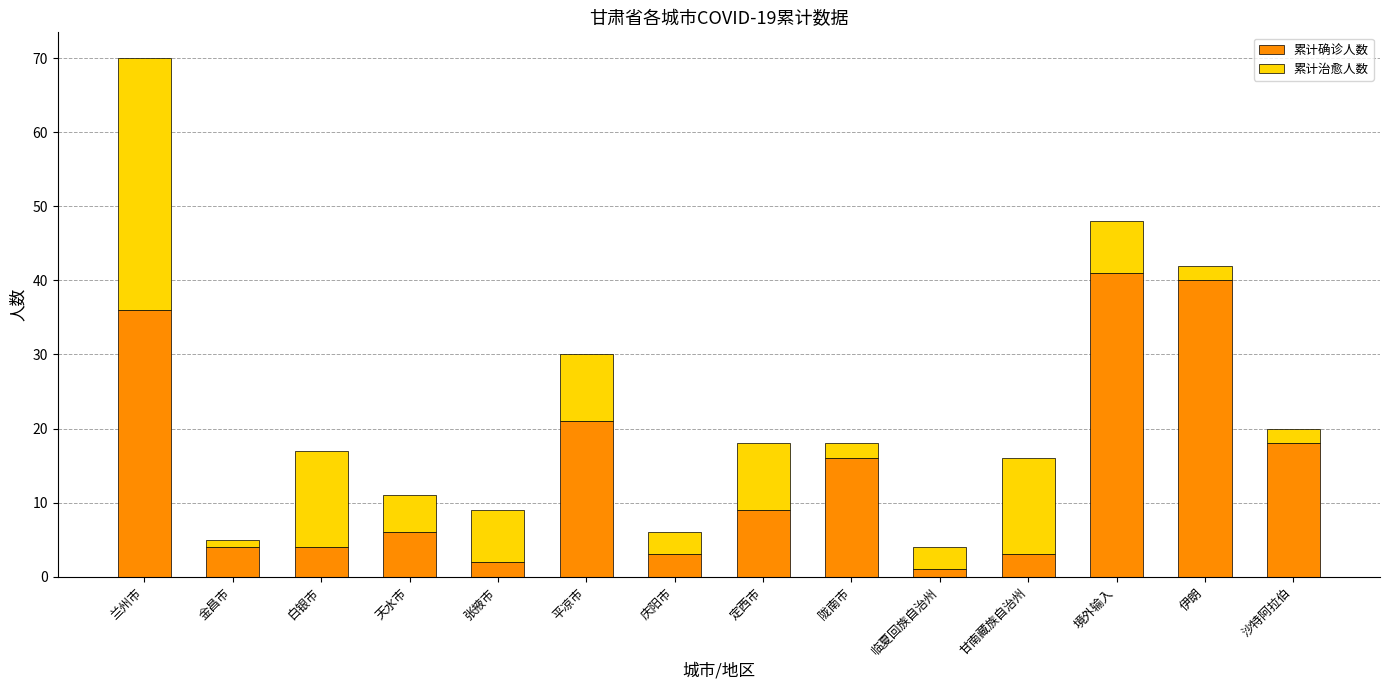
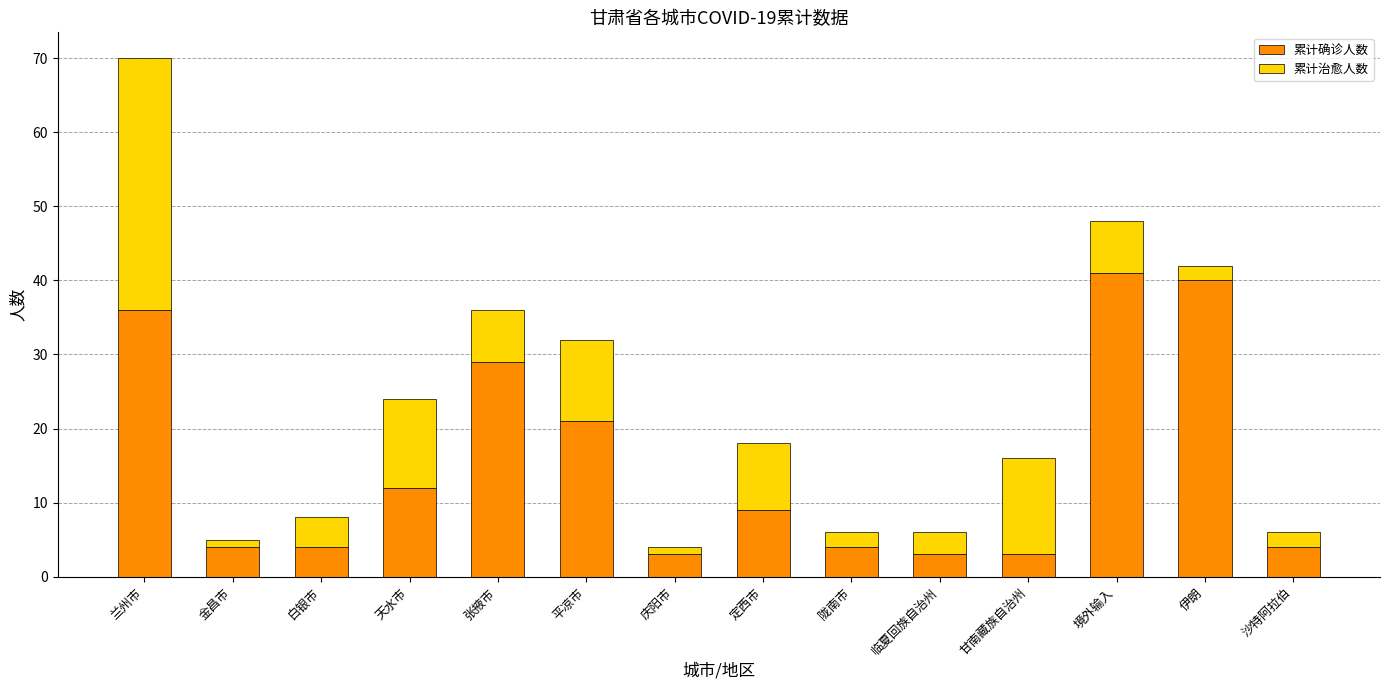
累计治愈人数, 白银市: 13 -> 4
累计确诊人数, 天水市: 6 -> 12
累计治愈人数, 天水市: 5 -> 12
累计确诊人数, 张掖市: 2 -> 29
累计治愈人数, 平凉市: 9 -> 11
累计治愈人数, 庆阳市: 3 -> 1
累计确诊人数, 陇南市: 16 -> 4
累计确诊人数, 临夏回族自治州: 1 -> 3
累计确诊人数, 沙特阿拉伯: 18 -> 4
